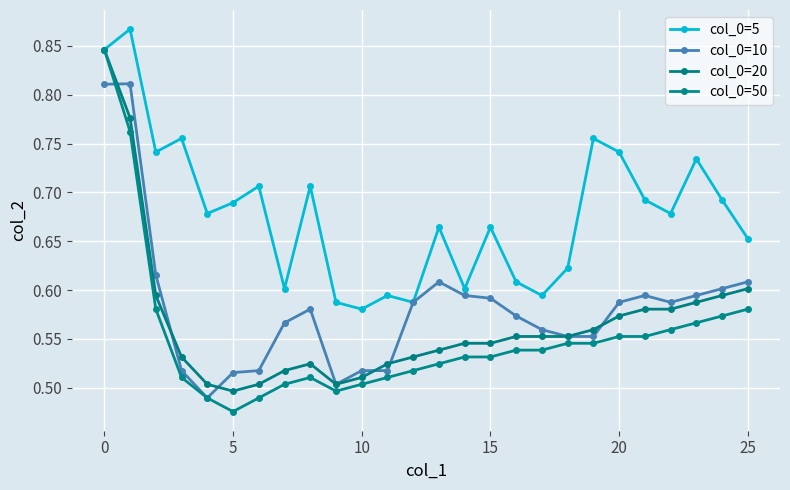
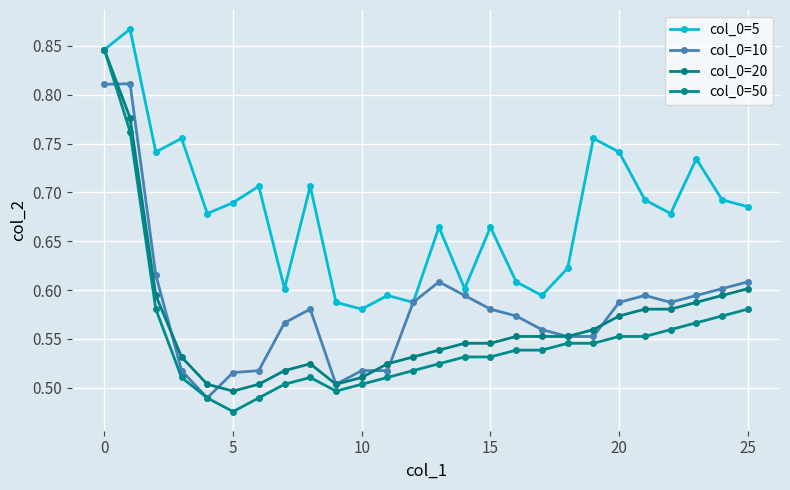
col_0=10, 15: 0.59 -> 0.58
col_0=5, 25: 0.65 -> 0.69
